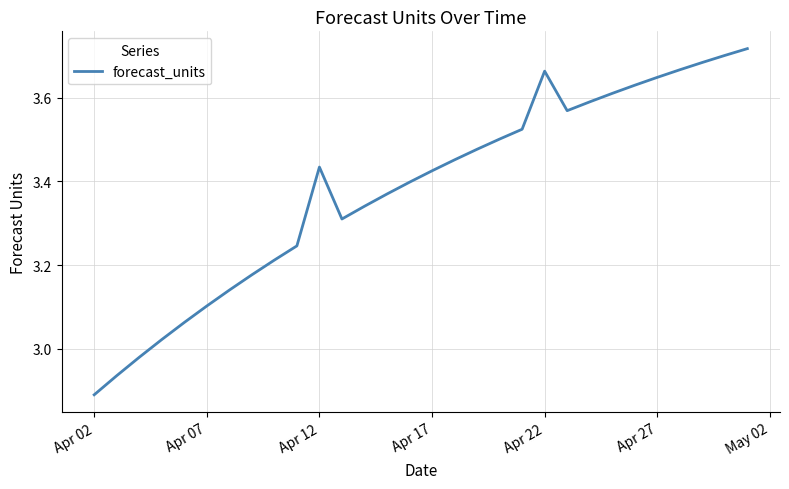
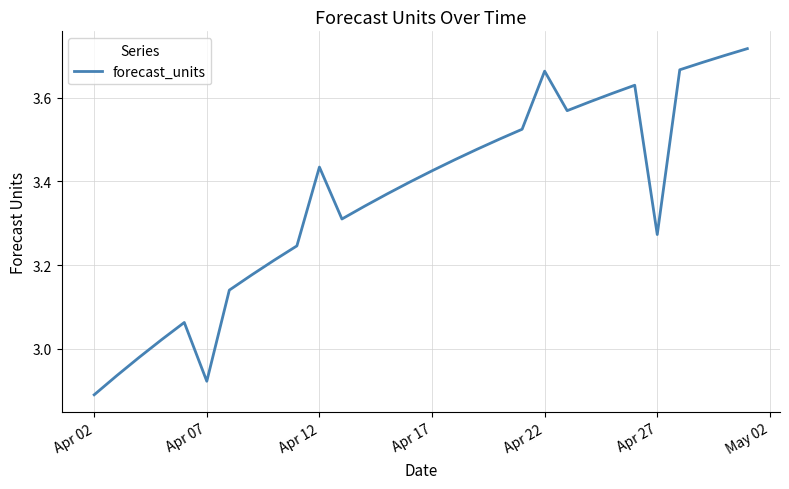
Apr 07: 3.10 -> 2.92
Apr 27: 3.65 -> 3.27
